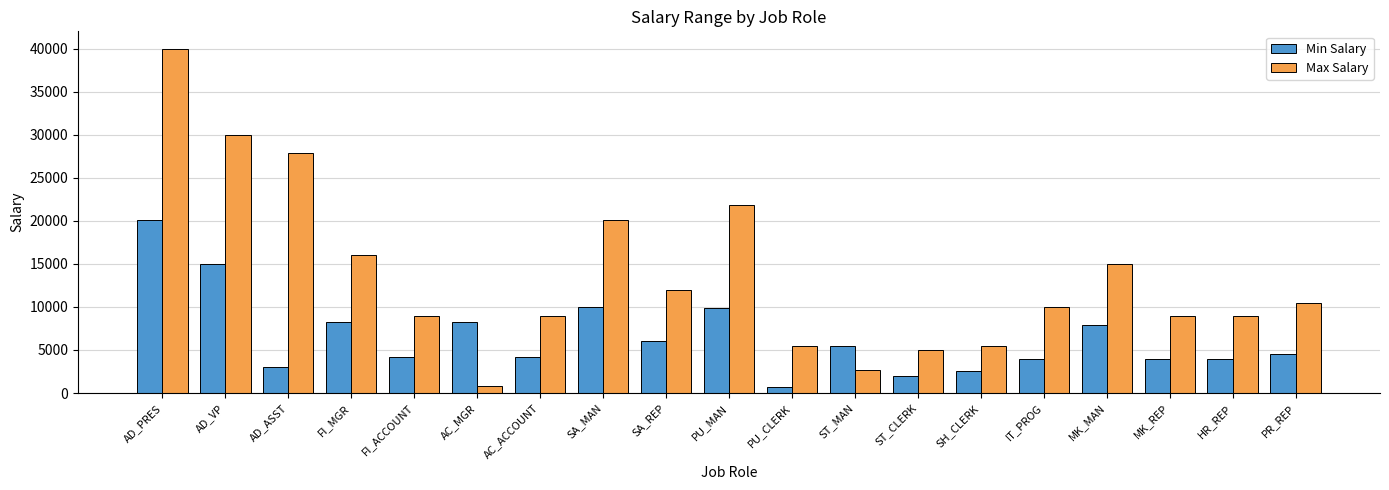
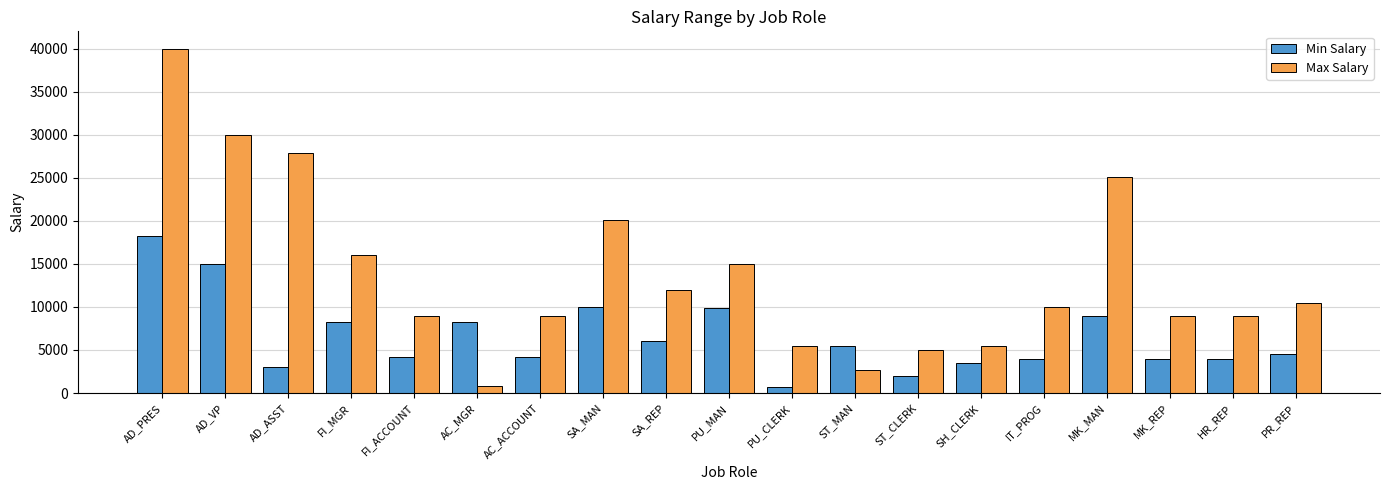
Min Salary, AD_PRES: 20000 -> 18000
Max Salary, PU_MAN: 22000 -> 15000
Min Salary, SH_CLERK: 2500 -> 3400
Min Salary, MK_MAN: 8000 -> 9000
Max Salary, MK_MAN: 15000 -> 25000
